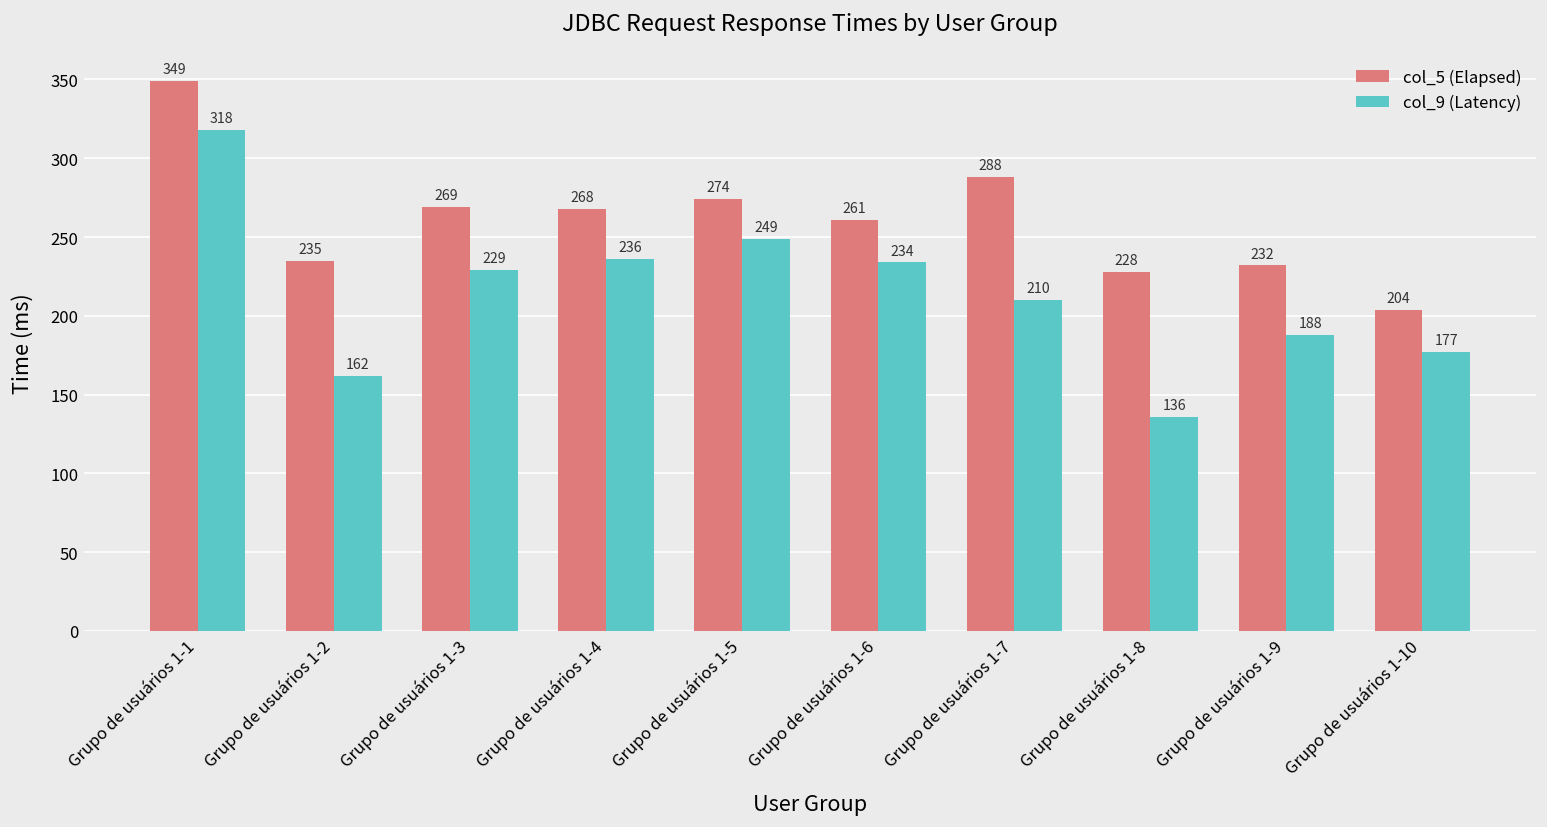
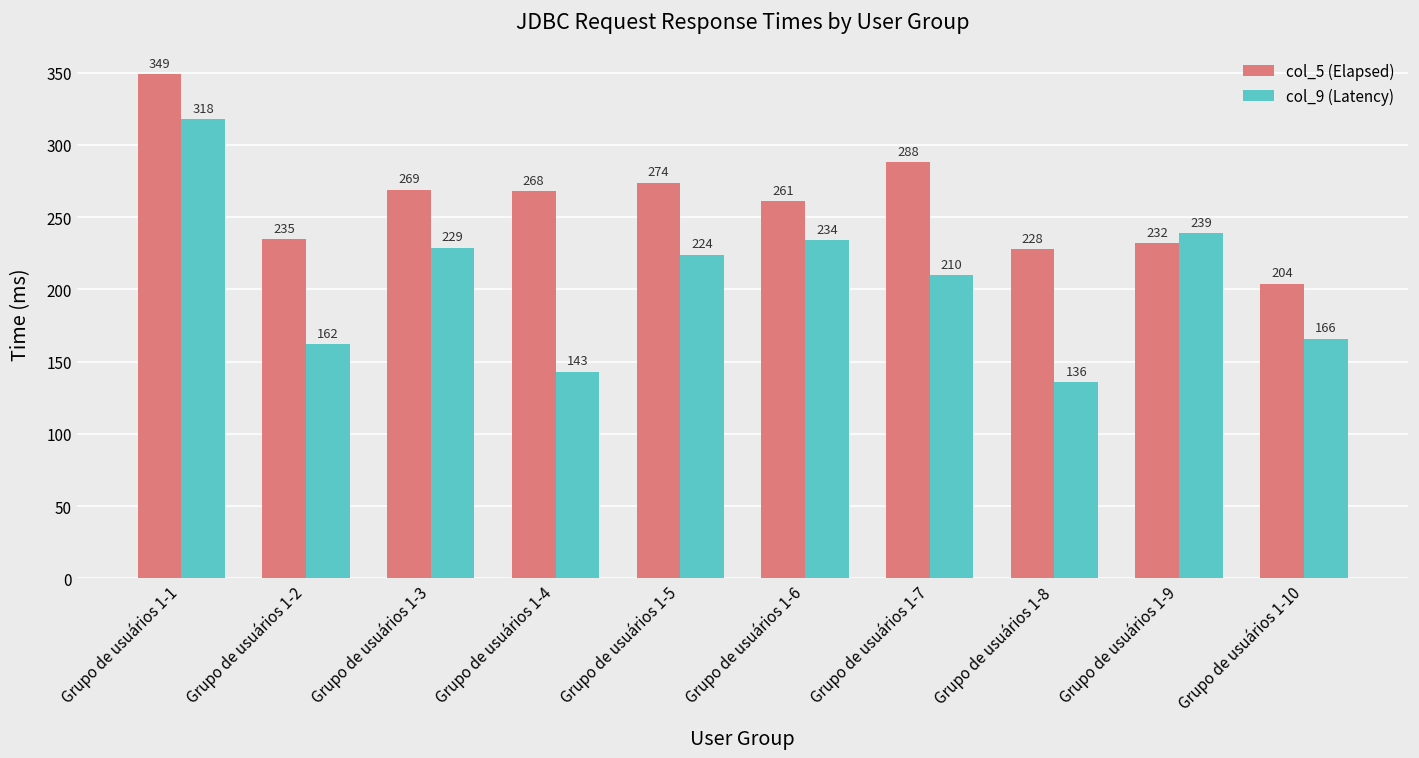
col_9 (Latency), Grupo de usuários 1-4: 236 -> 143
col_9 (Latency), Grupo de usuários 1-5: 249 -> 224
col_9 (Latency), Grupo de usuários 1-9: 188 -> 239
col_9 (Latency), Grupo de usuários 1-10: 177 -> 166
